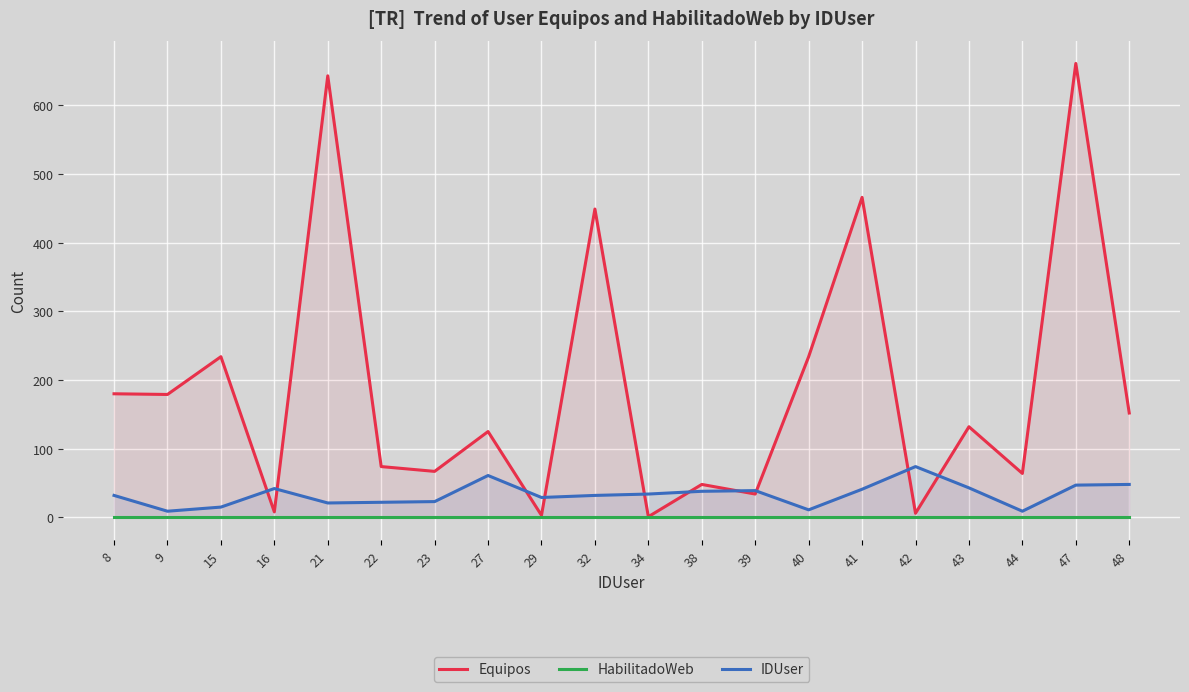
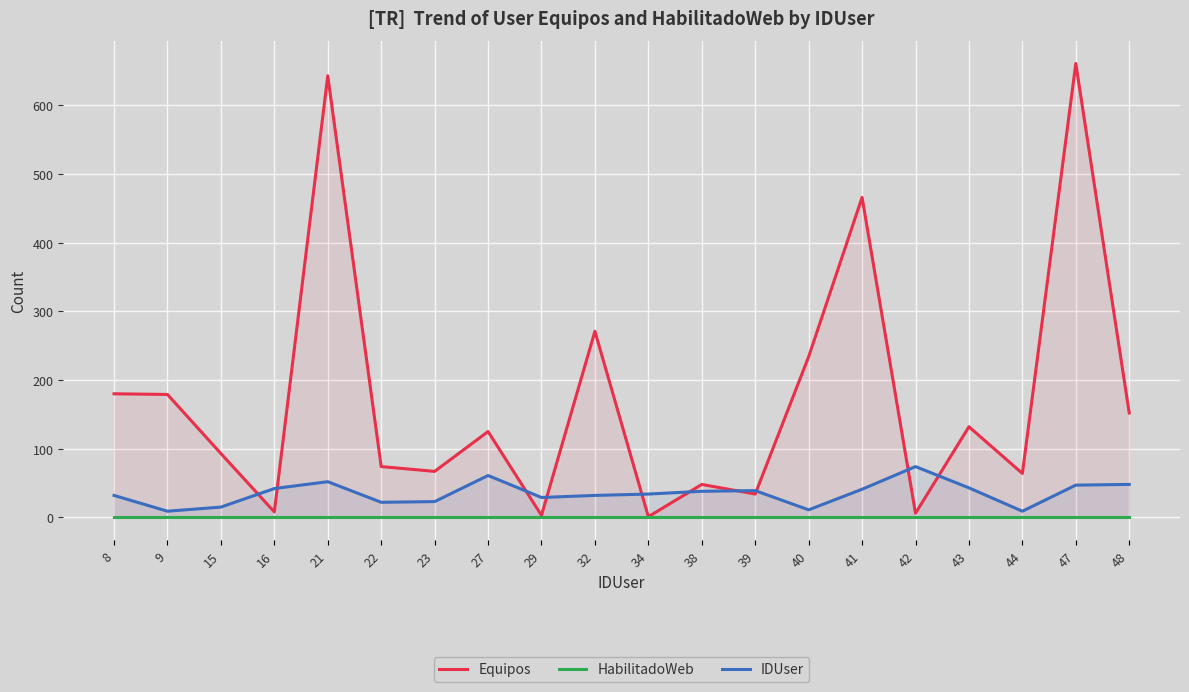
Equipos, 15: 230 -> 90
IDUser, 21: 20 -> 50
Equipos, 32: 450 -> 270
